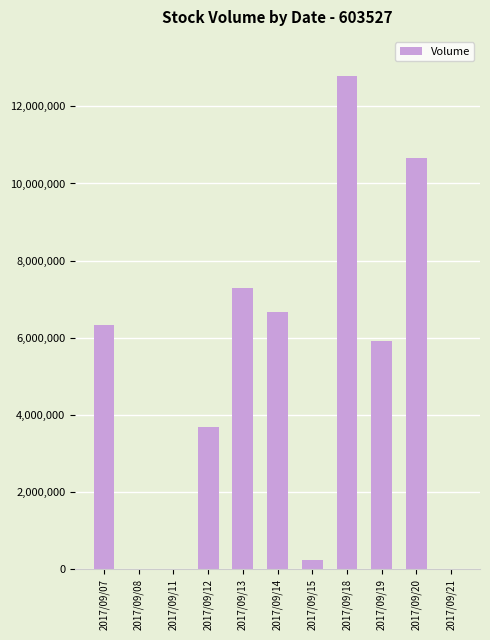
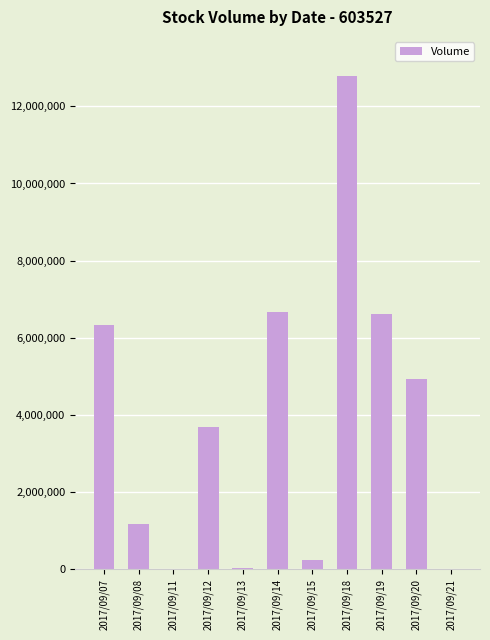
2017/09/08: 0 -> 1,200,000
2017/09/13: 7,300,000 -> 0
2017/09/19: 5,900,000 -> 6,600,000
2017/09/20: 10,700,000 -> 4,900,000
